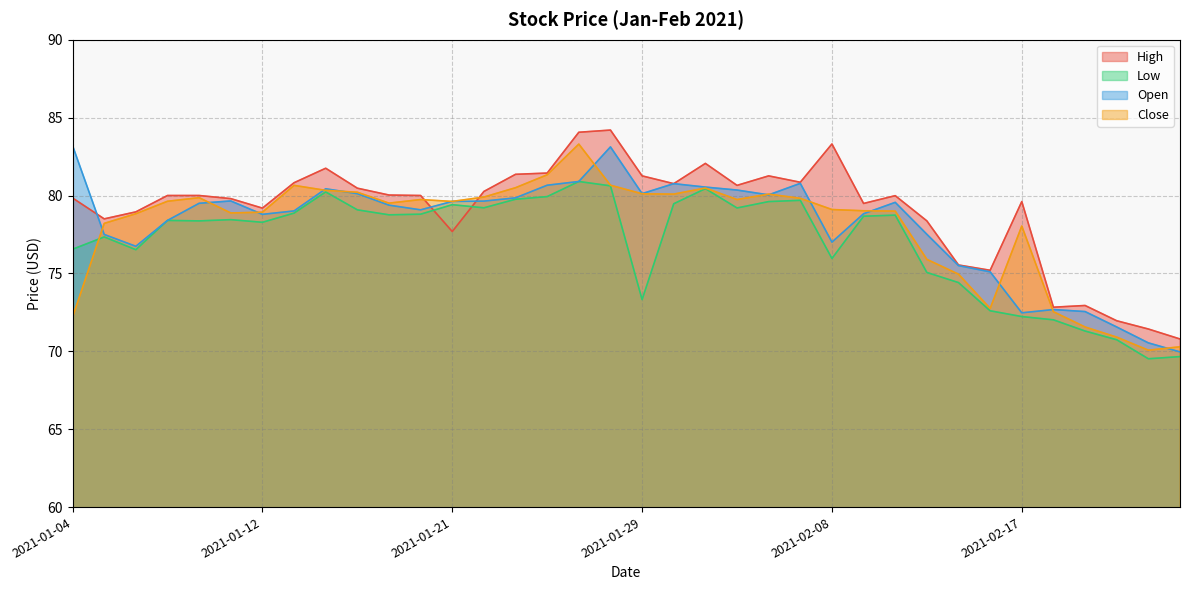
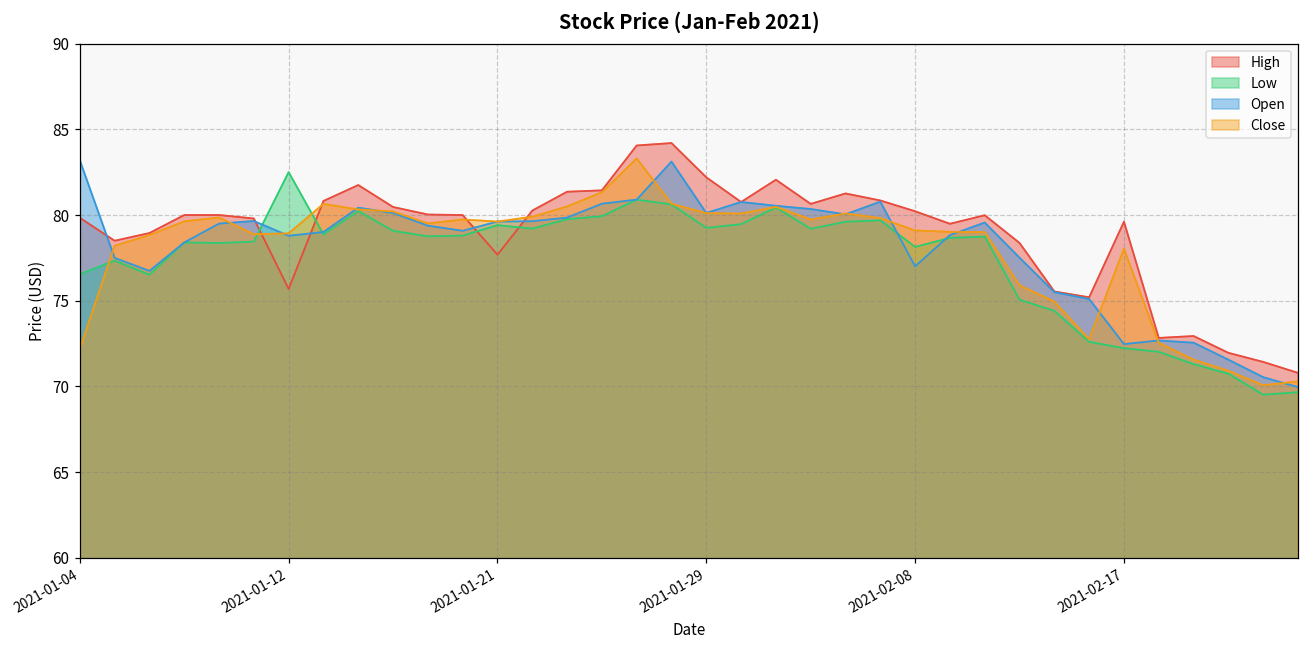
High, 2021-01-12: 79.2 -> 75.7
Low, 2021-01-12: 78.3 -> 82.5
High, 2021-01-29: 81.3 -> 82.2
Low, 2021-01-29: 73.3 -> 79.3
High, 2021-02-08: 83.3 -> 80.2
Low, 2021-02-08: 76.0 -> 78.1
